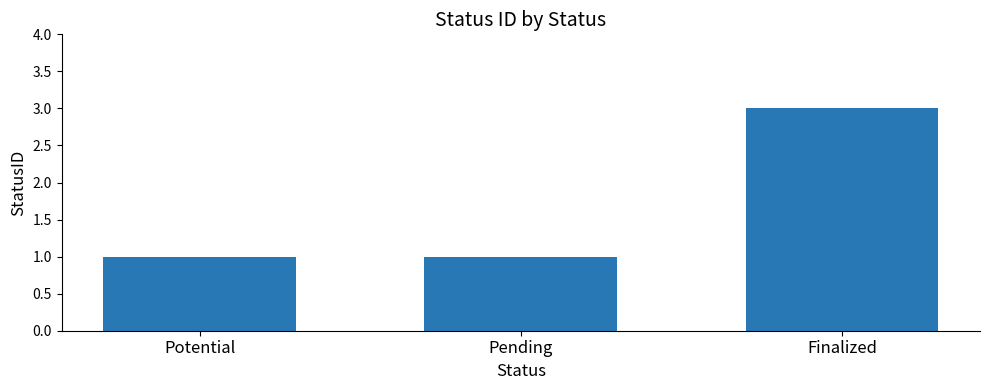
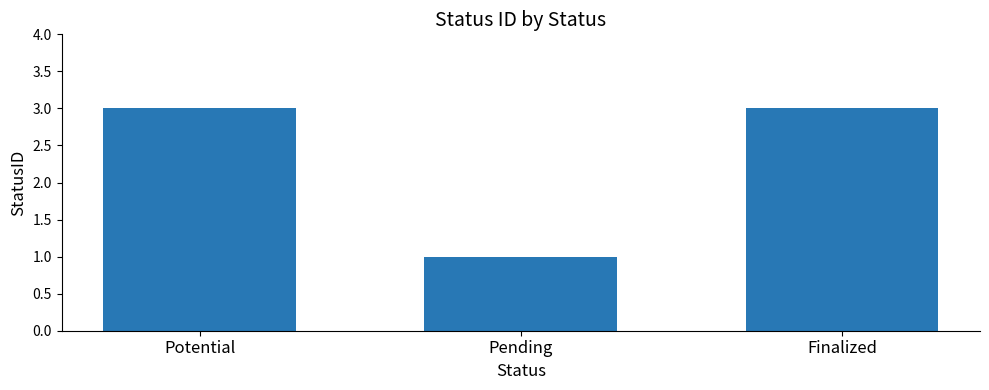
Potential: 1 -> 3
